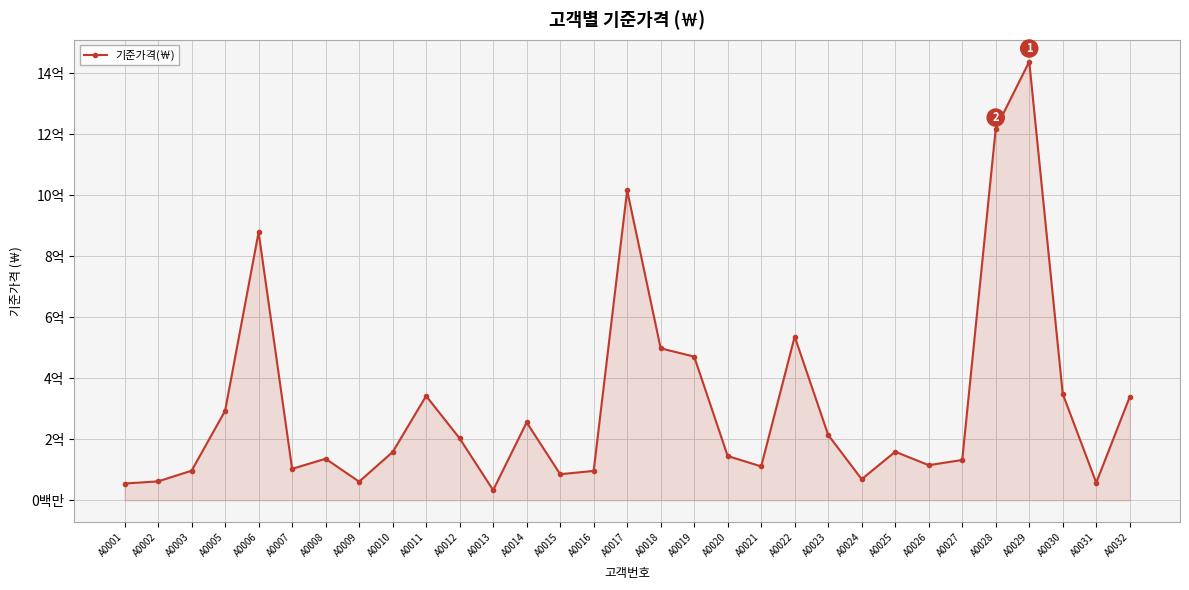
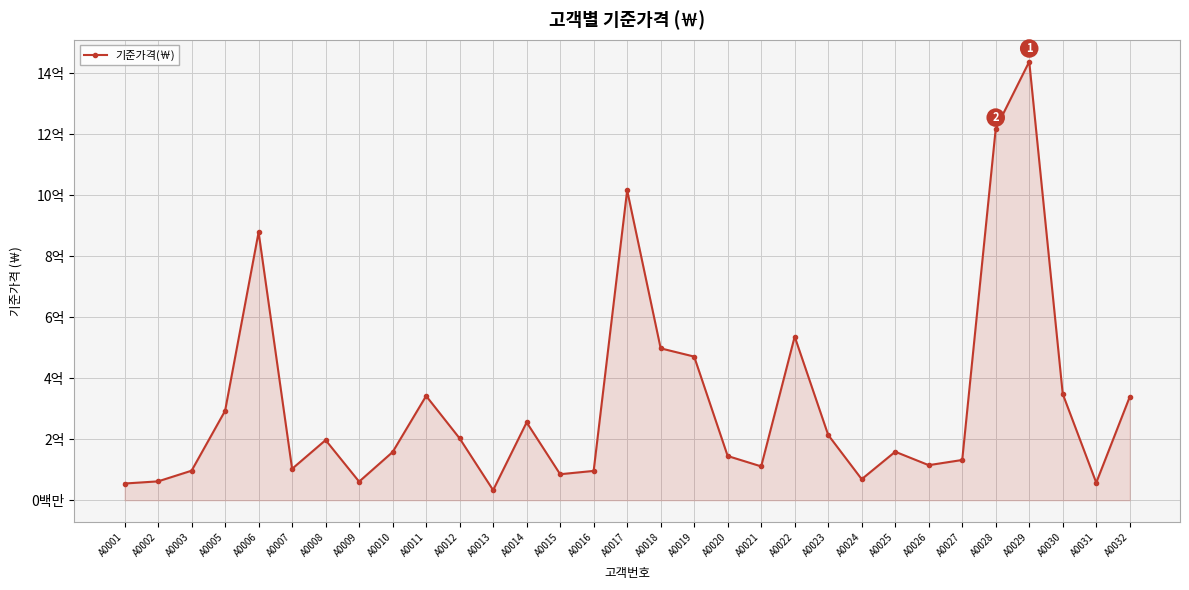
A0008: 1.4억 -> 2.0억
